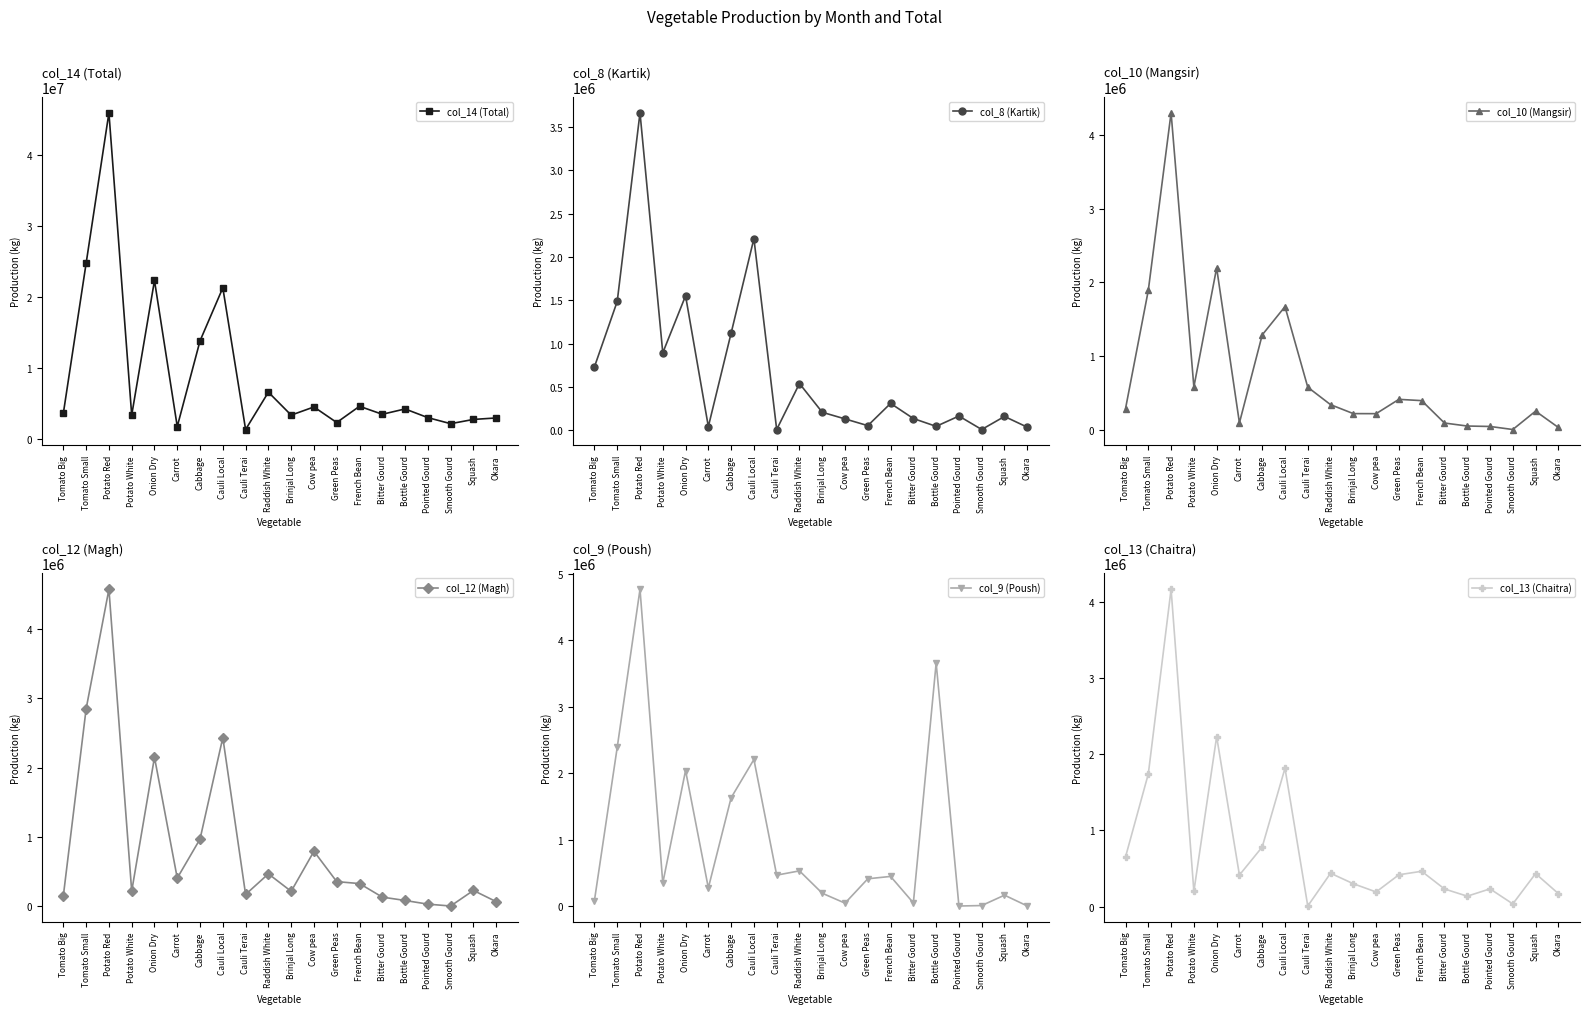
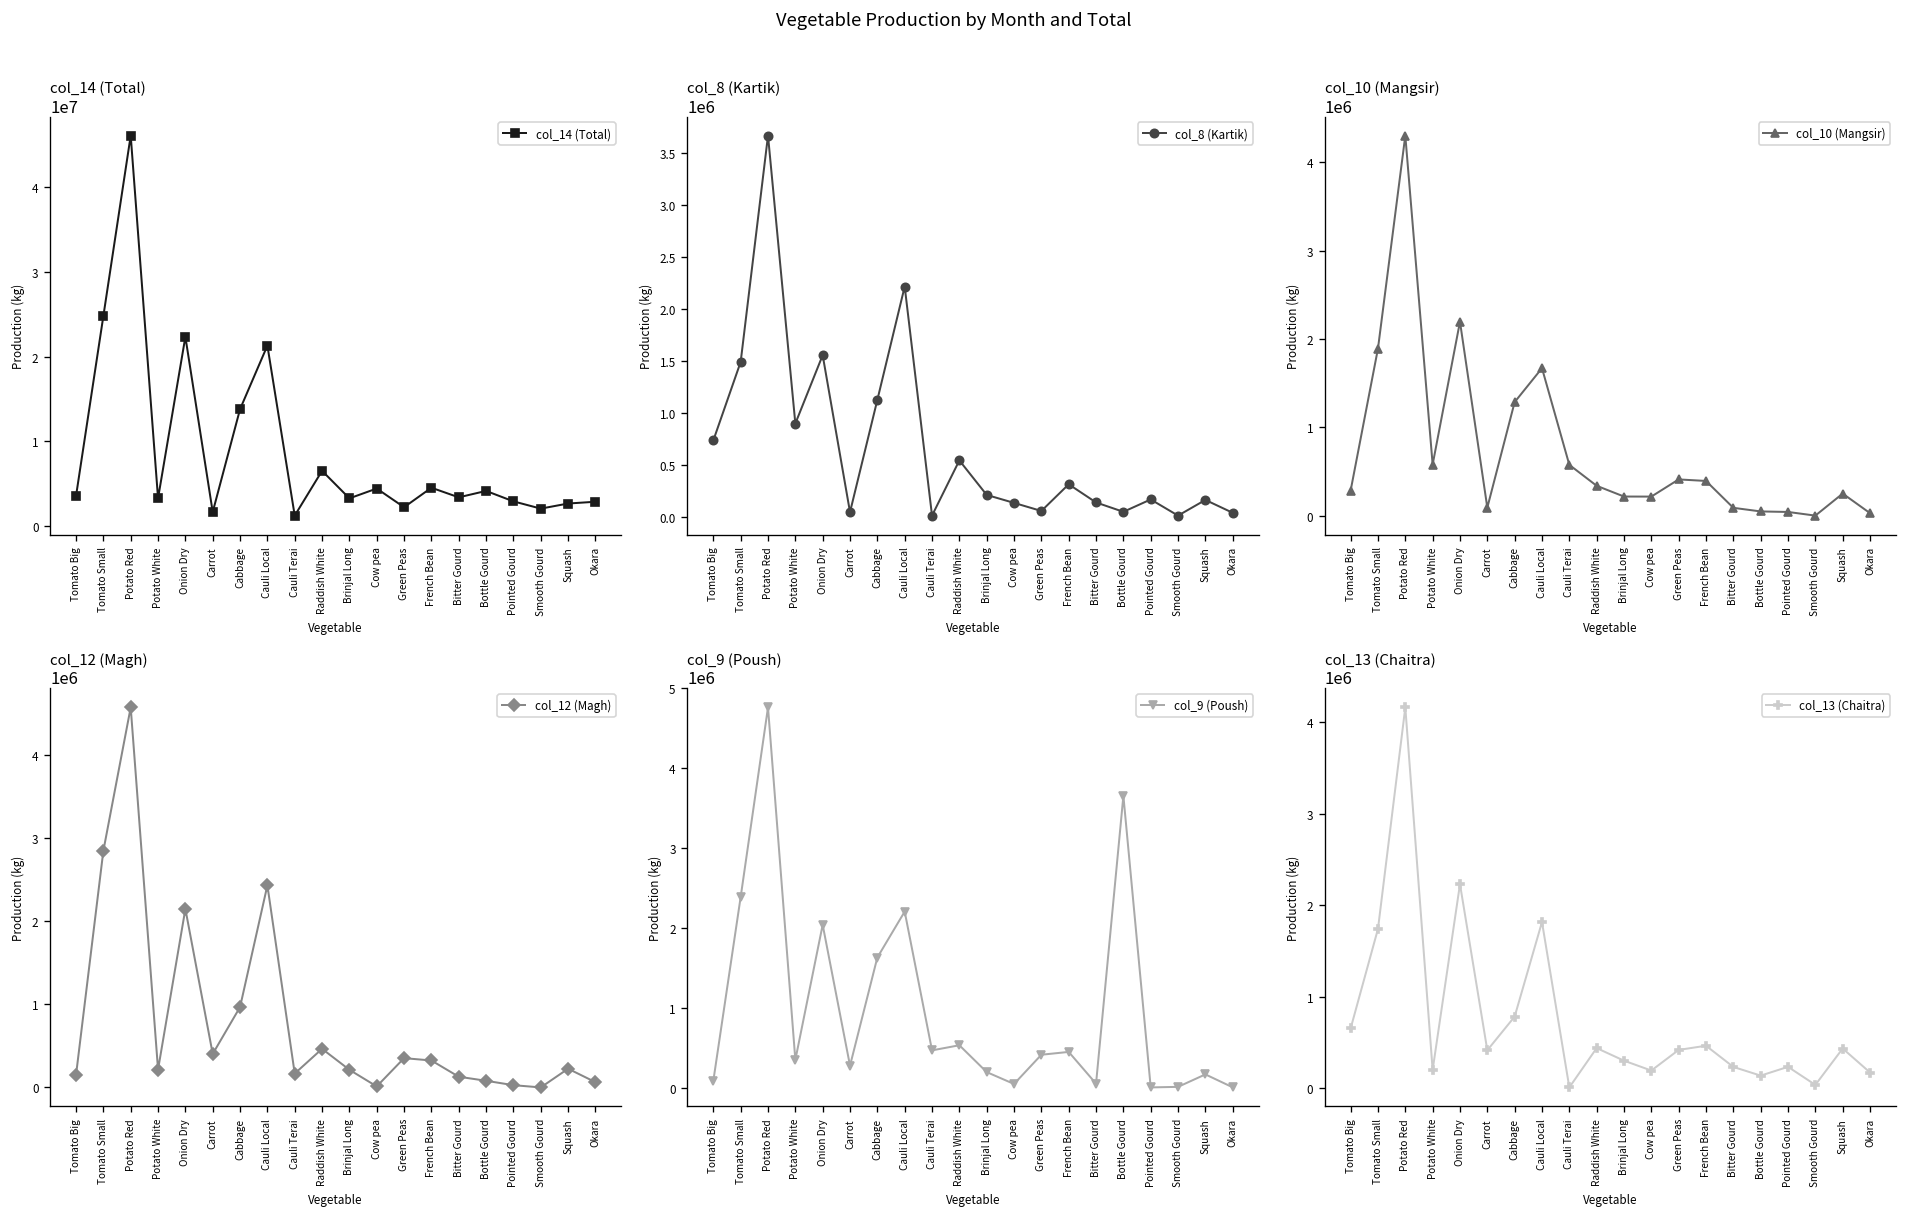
col_12 (Magh), Cow pea: 800000 -> 0
